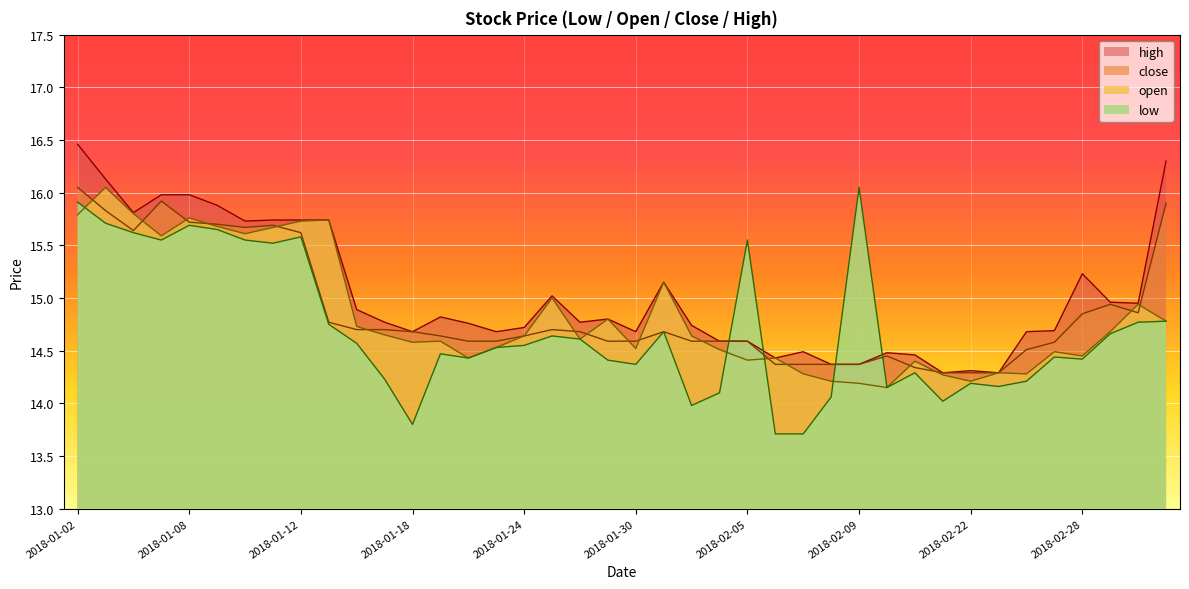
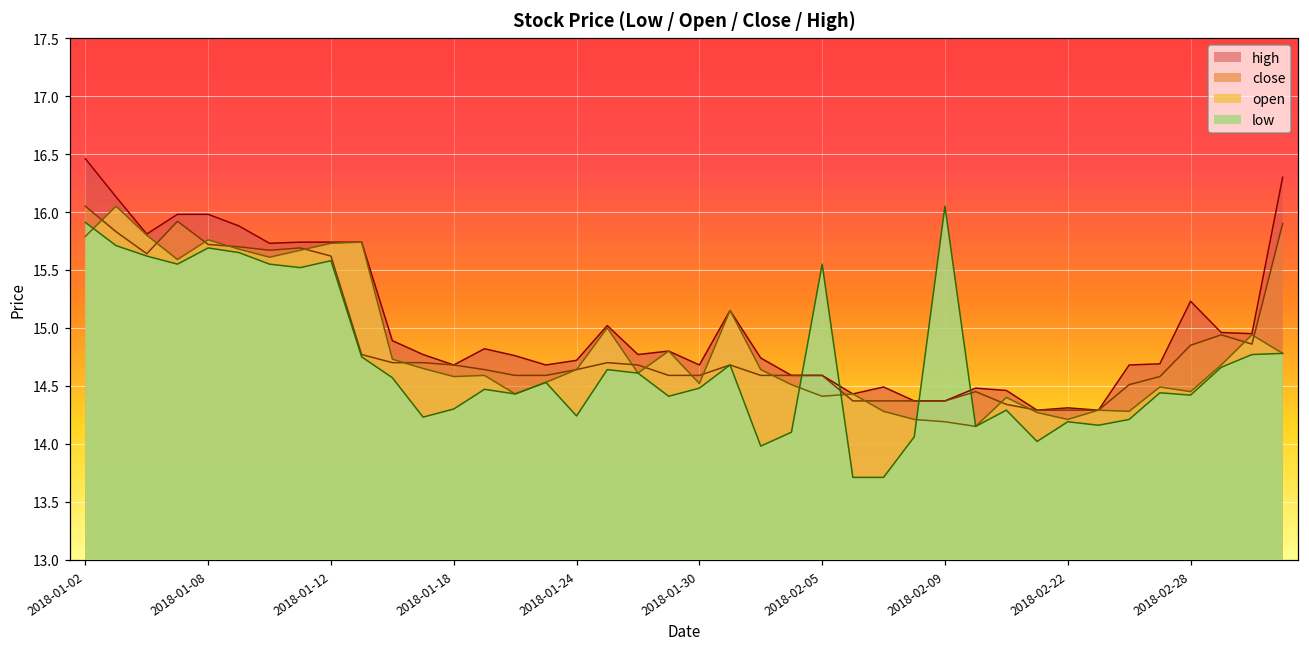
low, 2018-01-18: 13.8 -> 14.3
low, 2018-01-24: 14.55 -> 14.24
low, 2018-01-30: 14.37 -> 14.48
